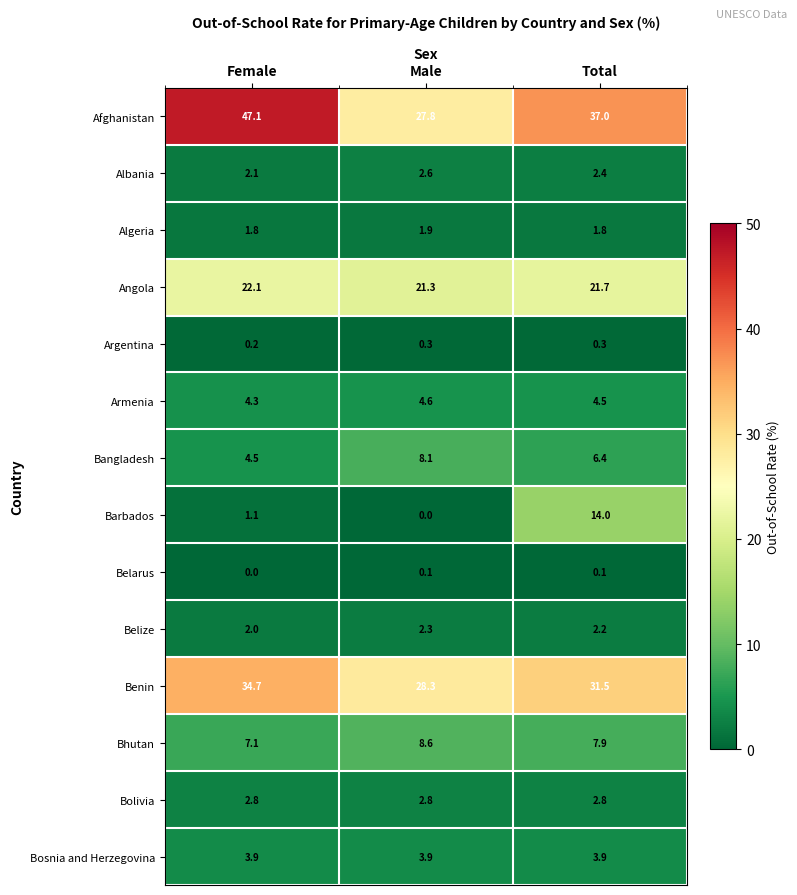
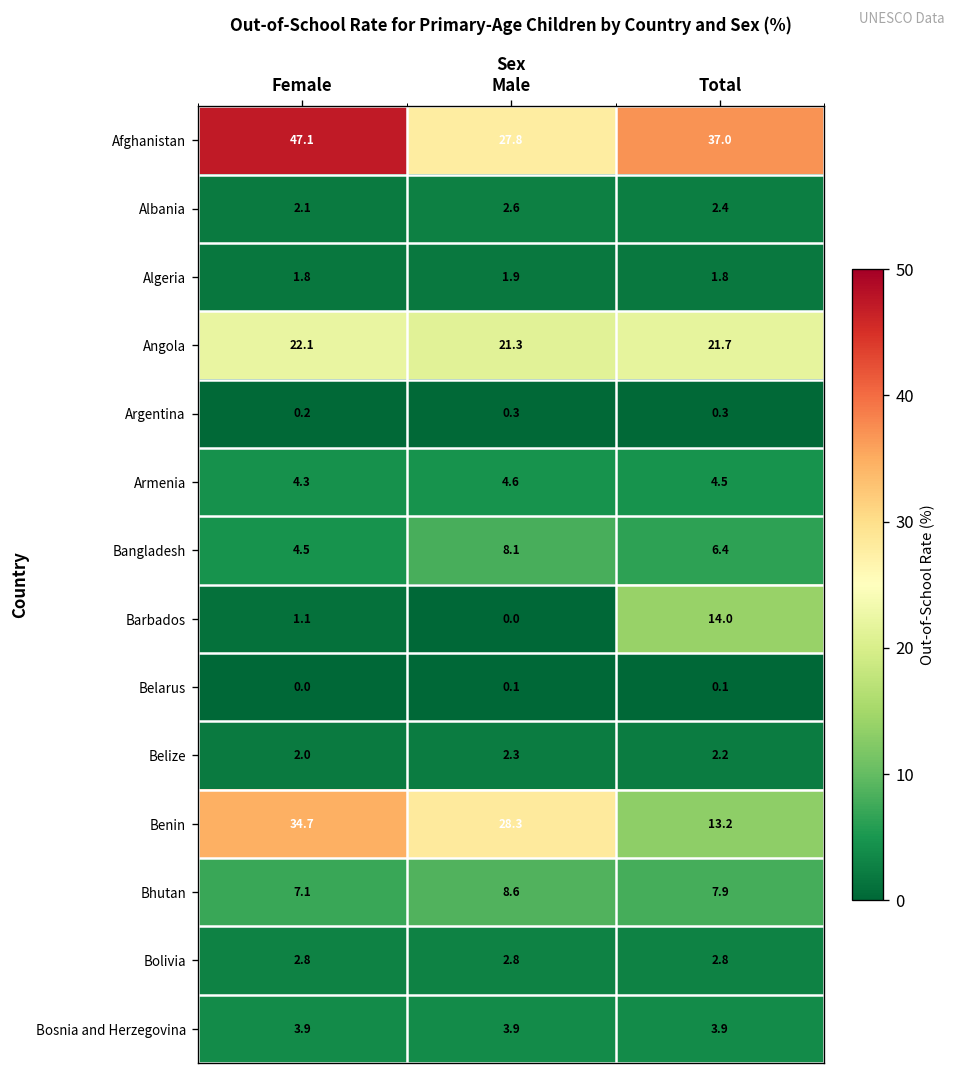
Benin, Total: 31.5 -> 13.2
